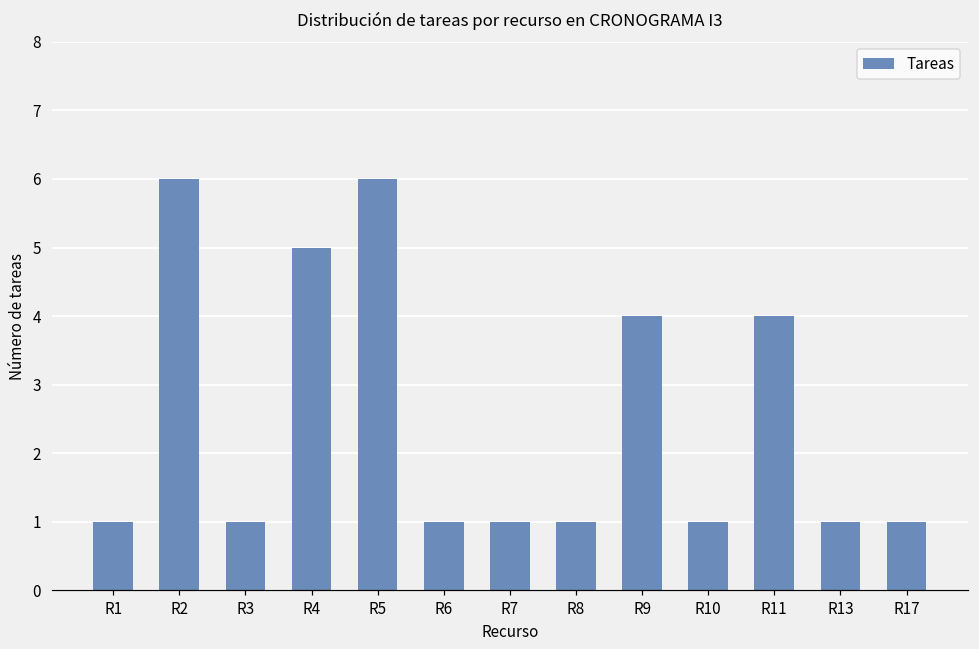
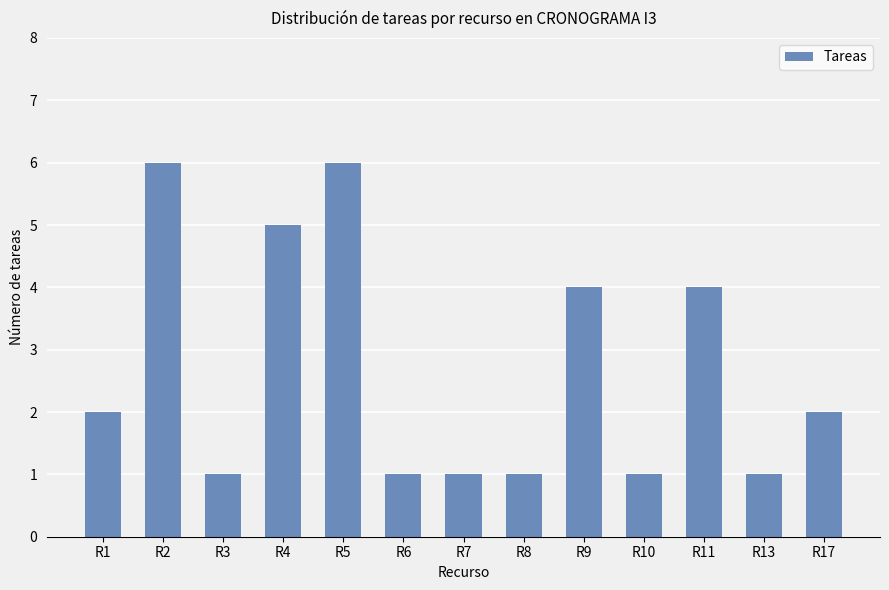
R1: 1 -> 2
R17: 1 -> 2
